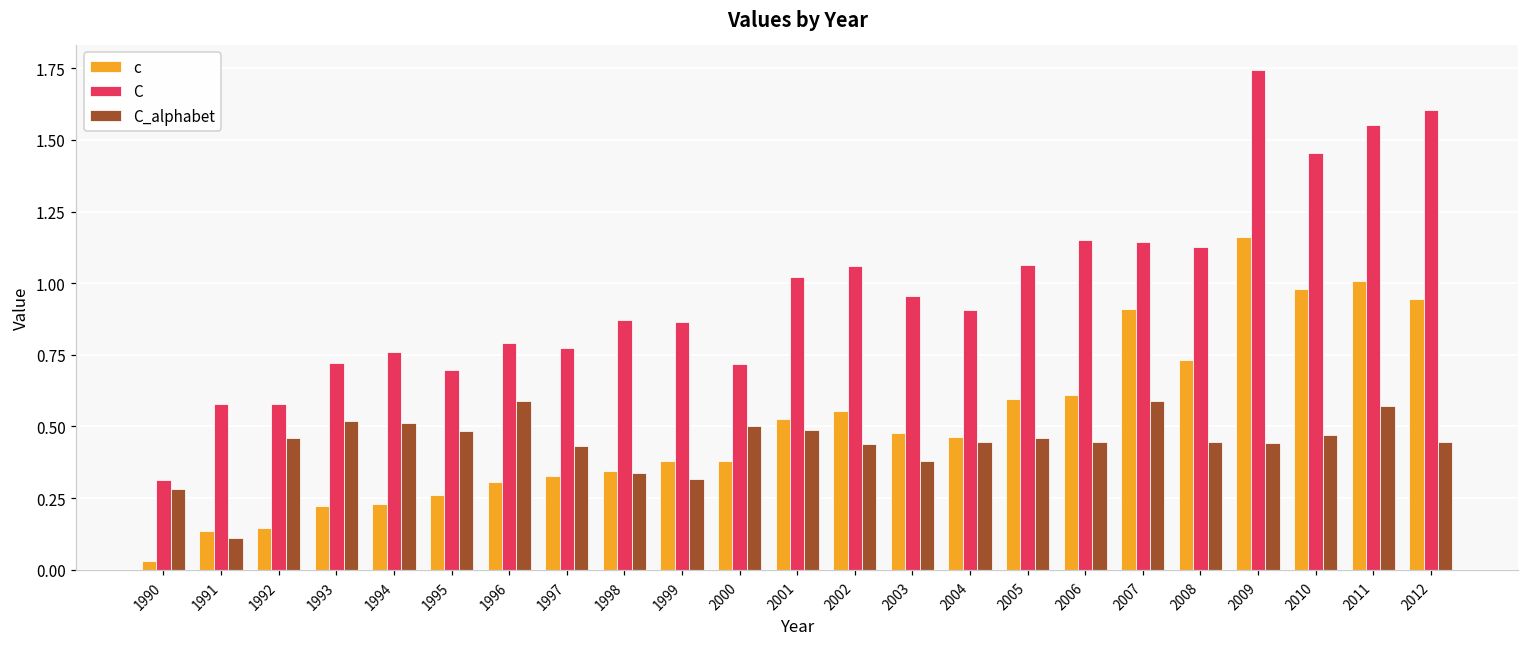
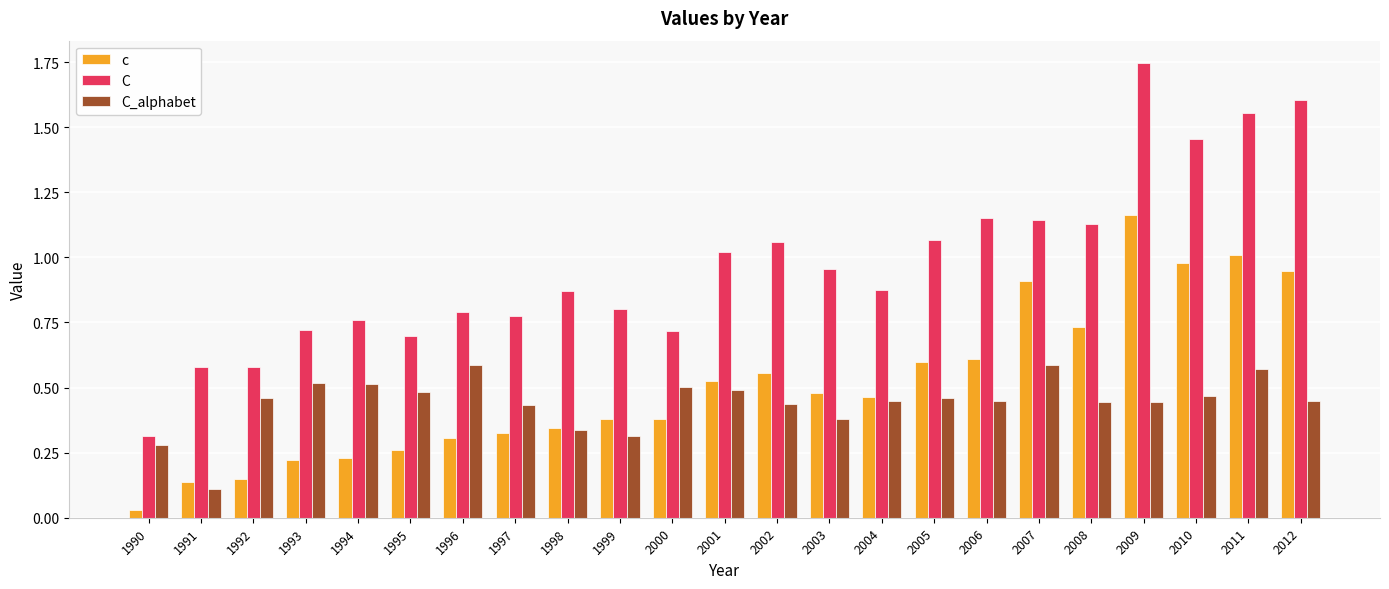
C, 1999: 0.86 -> 0.80
C, 2004: 0.91 -> 0.87
